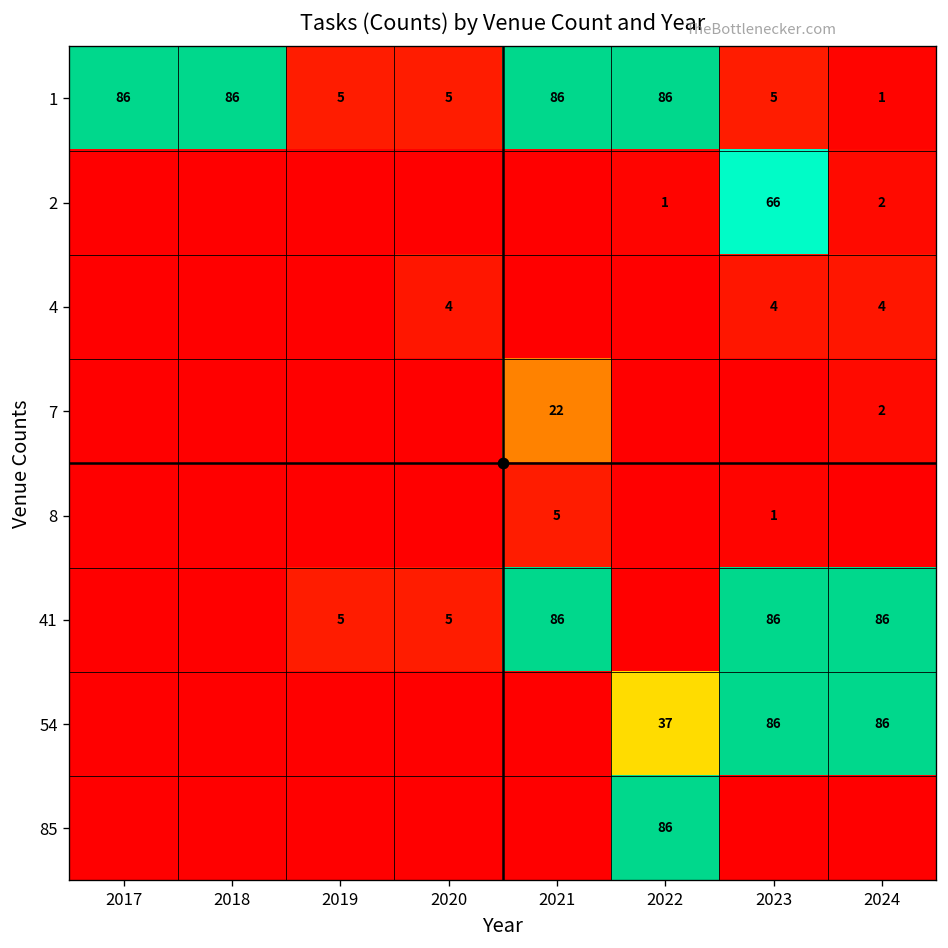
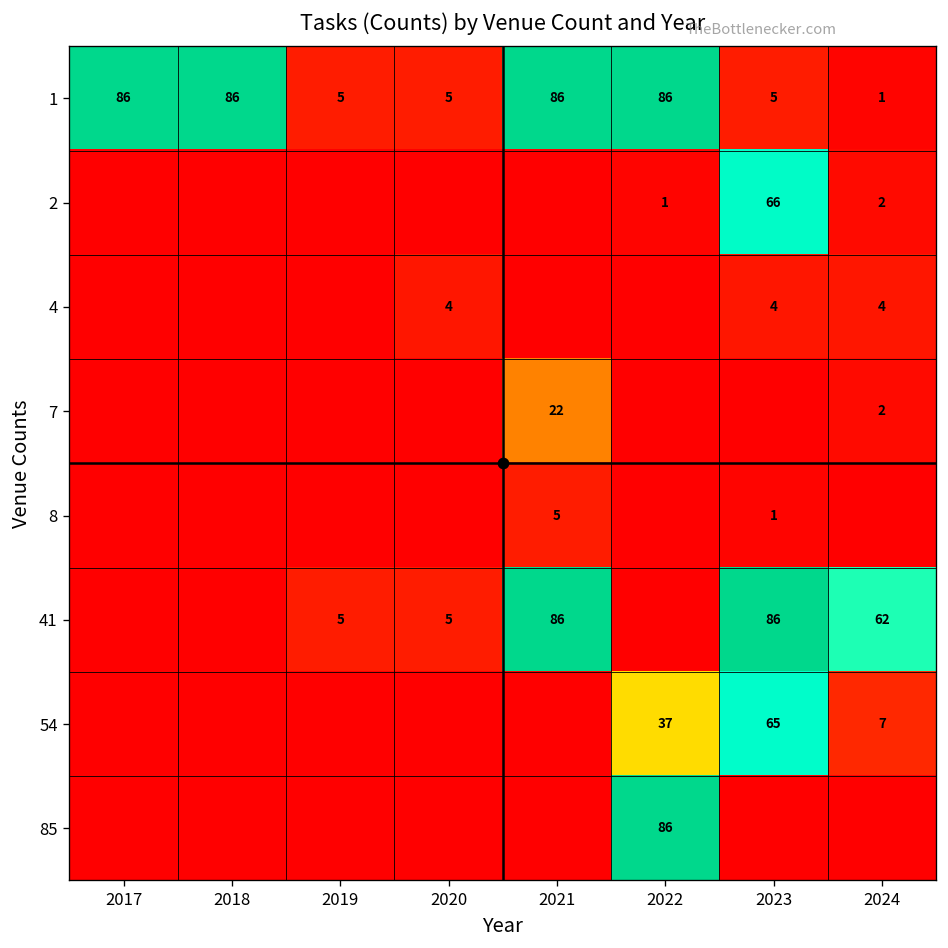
41, 2024: 86 -> 62
54, 2023: 86 -> 65
54, 2024: 86 -> 7
